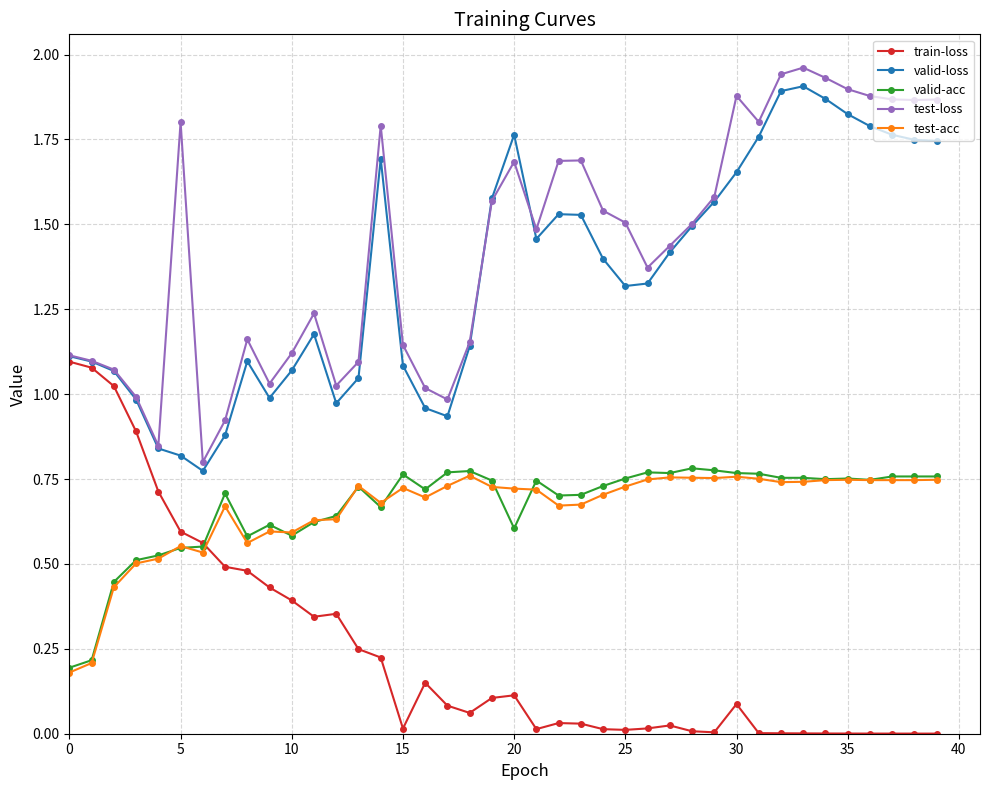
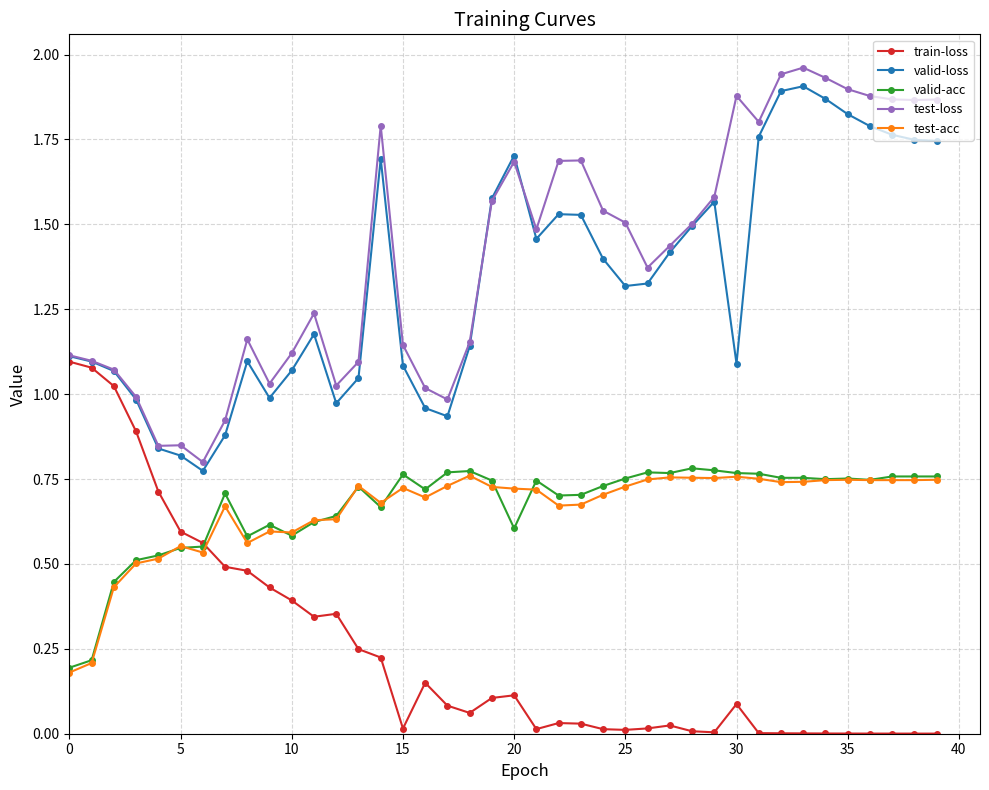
test-loss, 5: 1.80 -> 0.85
valid-loss, 20: 1.76 -> 1.70
valid-loss, 30: 1.65 -> 1.09
